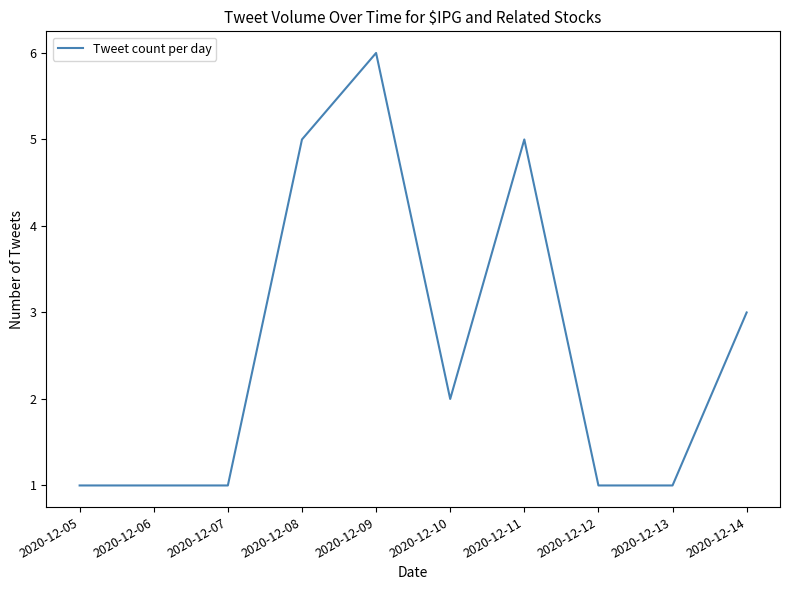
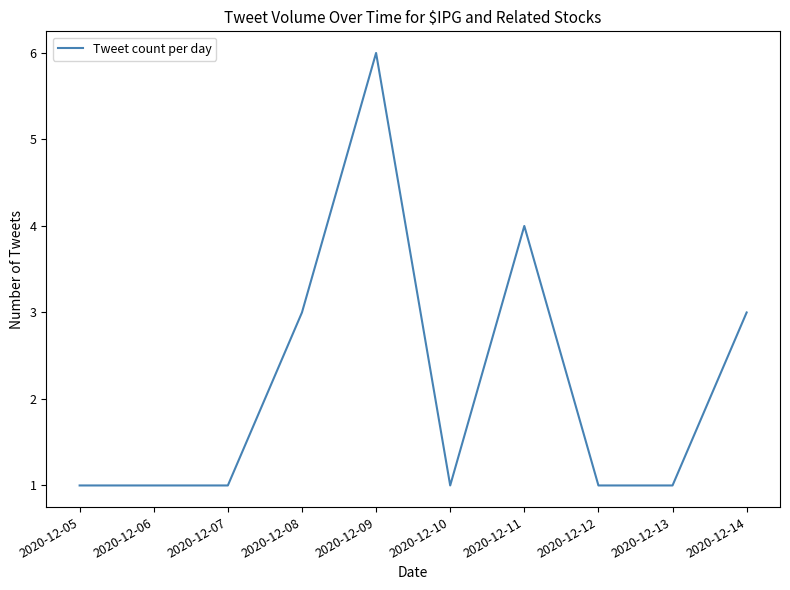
2020-12-08: 5 -> 3
2020-12-10: 2 -> 1
2020-12-11: 5 -> 4
